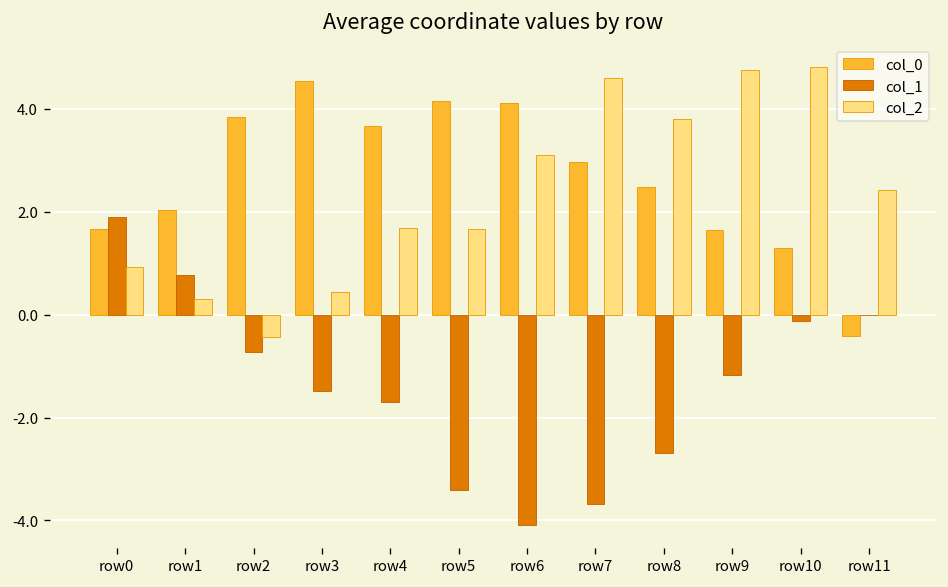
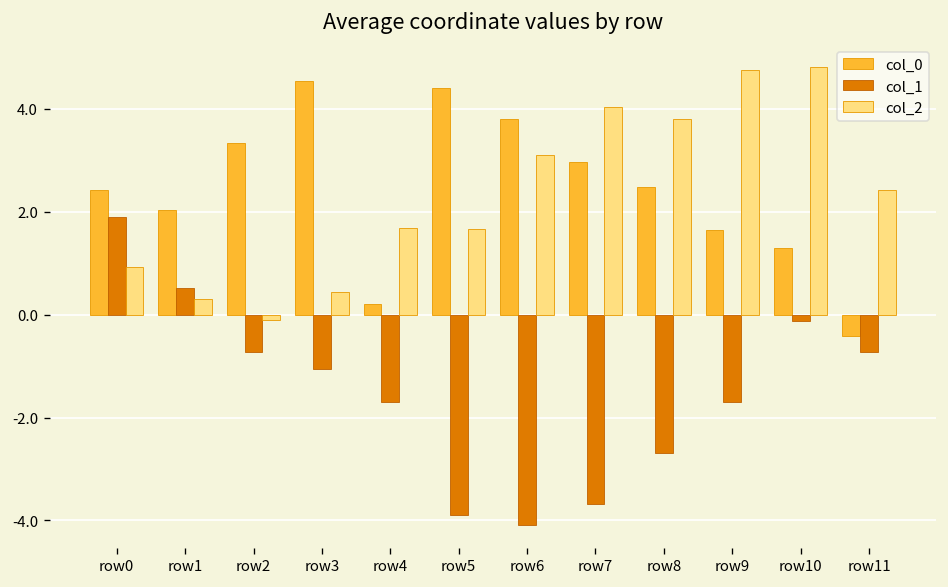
col_0, row0: 1.7 -> 2.4
col_1, row1: 0.8 -> 0.5
col_0, row2: 3.8 -> 3.3
col_2, row2: -0.4 -> -0.1
col_1, row3: -1.5 -> -1.1
col_0, row4: 3.7 -> 0.2
col_0, row5: 4.2 -> 4.4
col_1, row5: -3.4 -> -3.9
col_0, row6: 4.1 -> 3.8
col_2, row7: 4.6 -> 4.0
col_1, row9: -1.2 -> -1.7
col_1, row11: 0.0 -> -0.7
